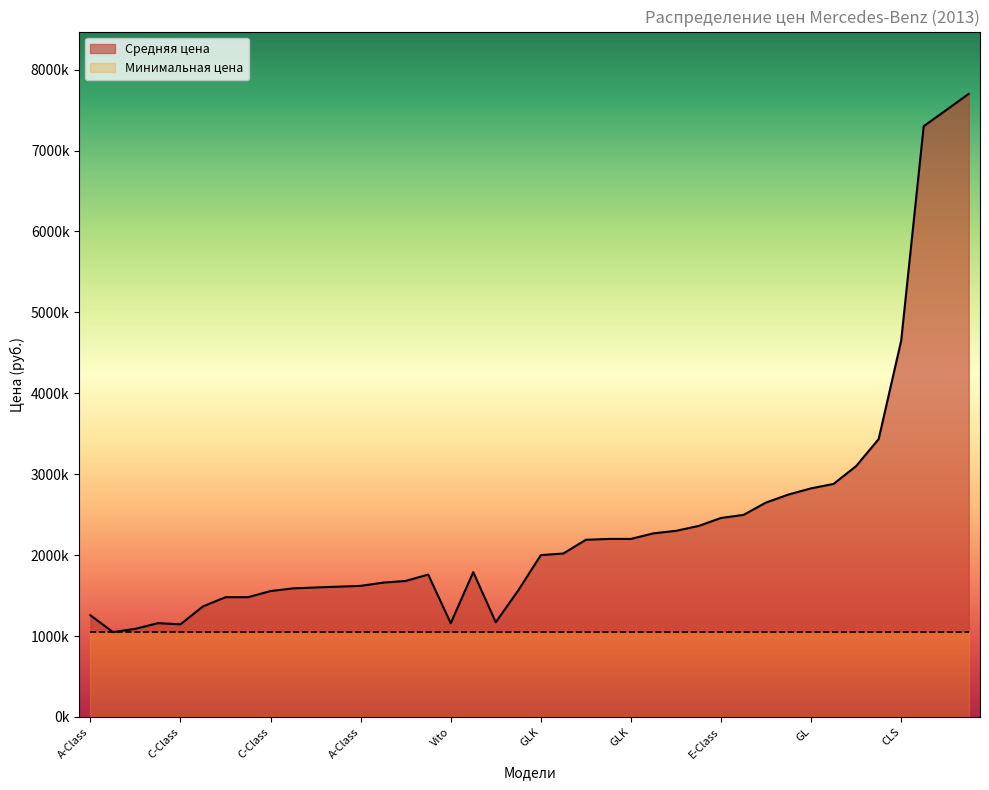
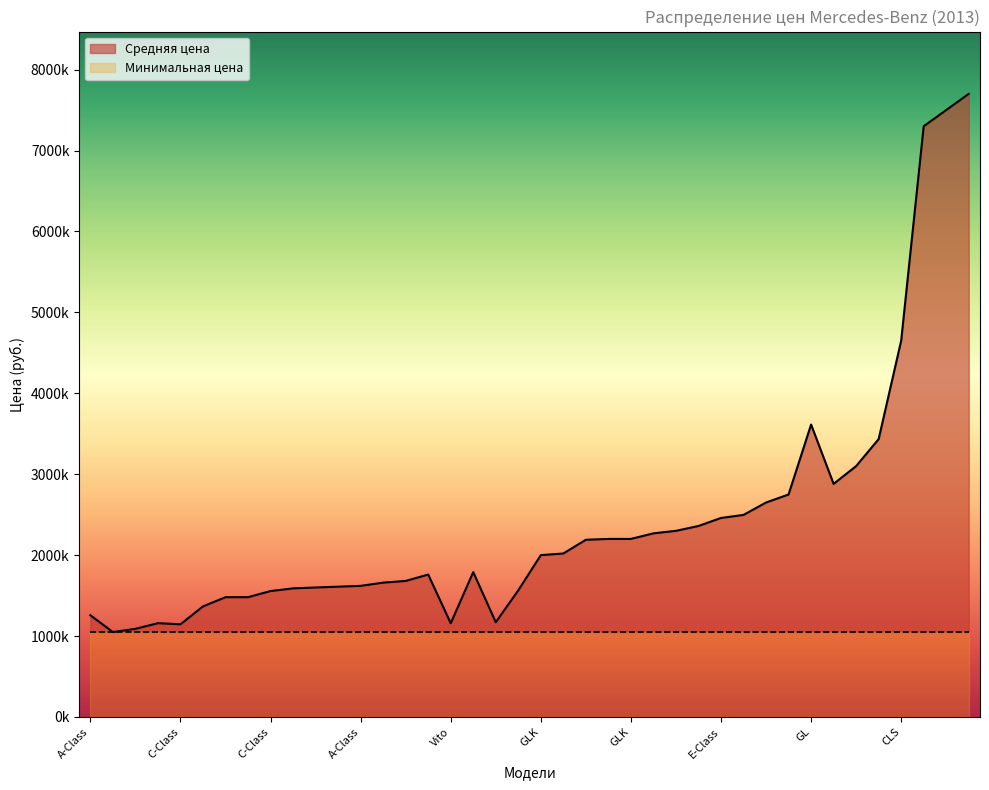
Средняя цена, GL: 2800000 -> 3600000
